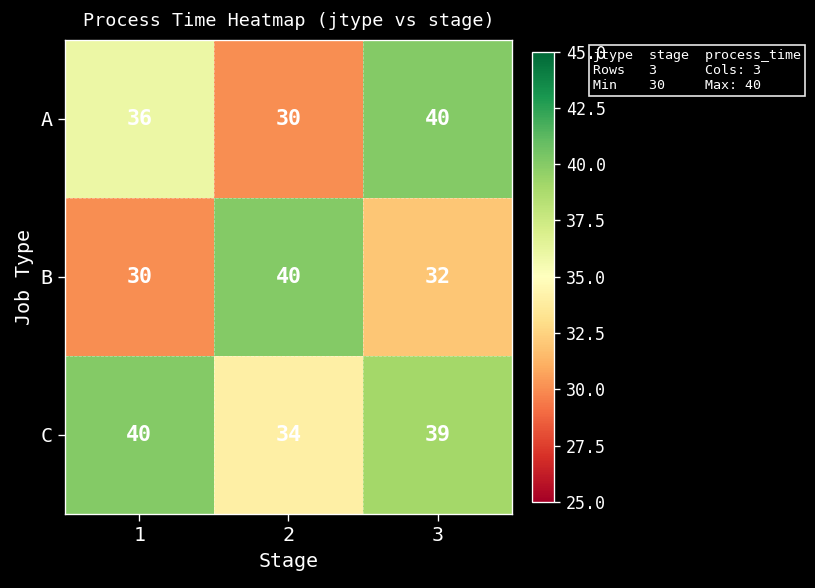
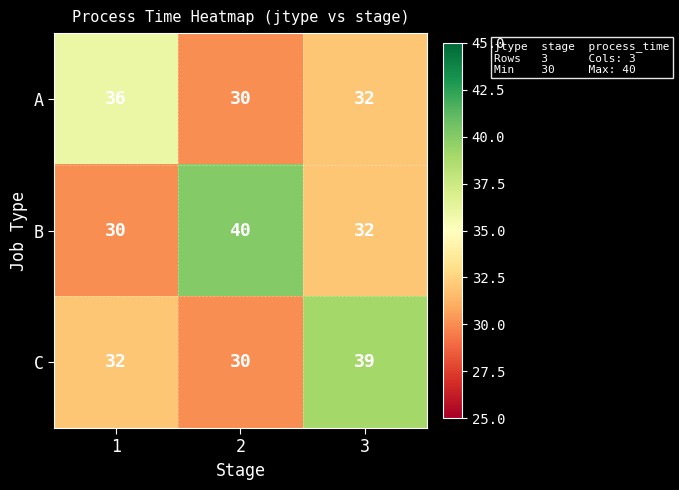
A, 3: 40 -> 32
C, 1: 40 -> 32
C, 2: 34 -> 30
